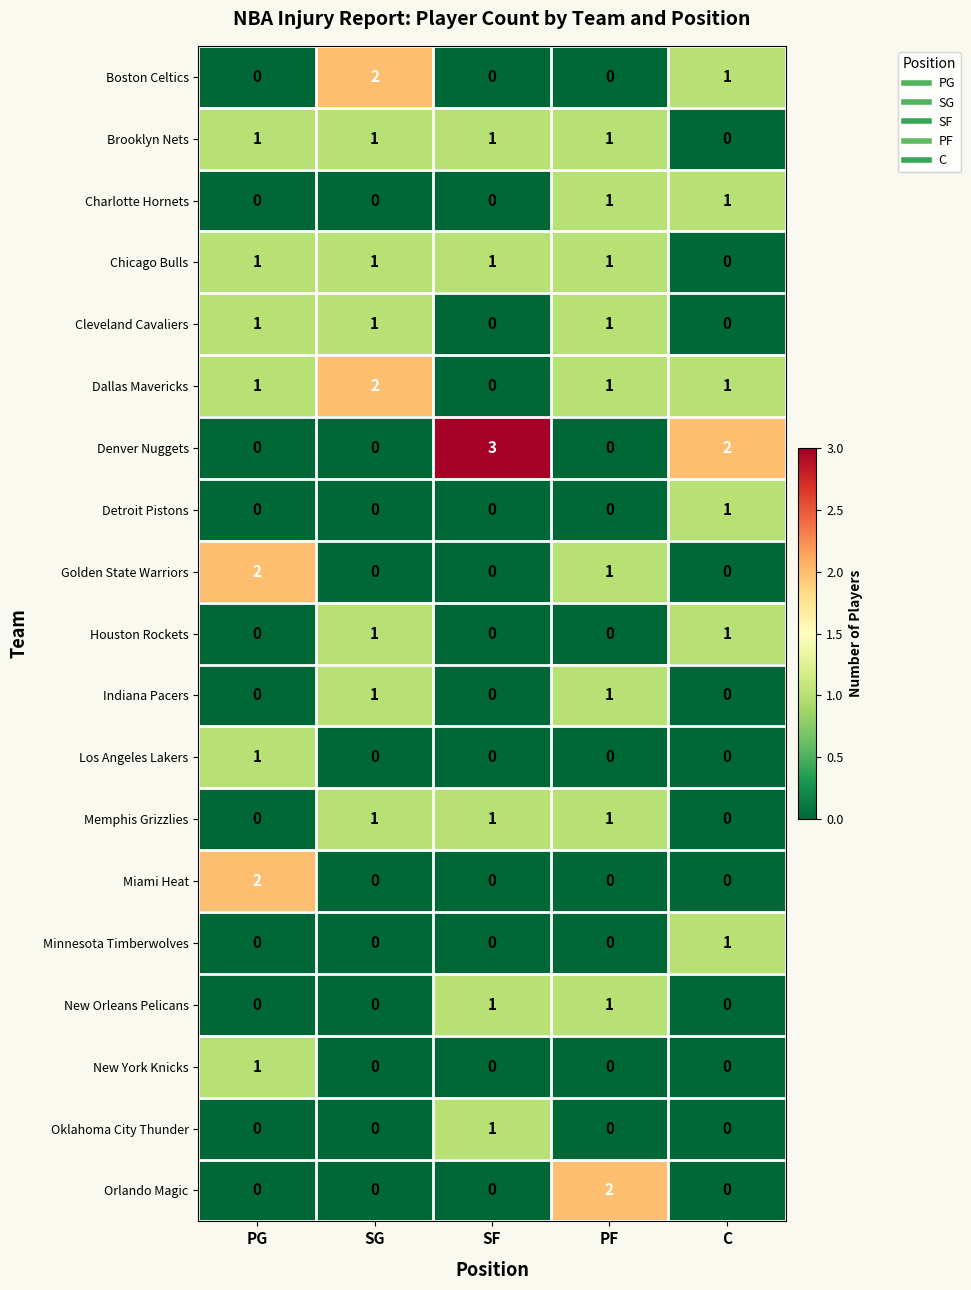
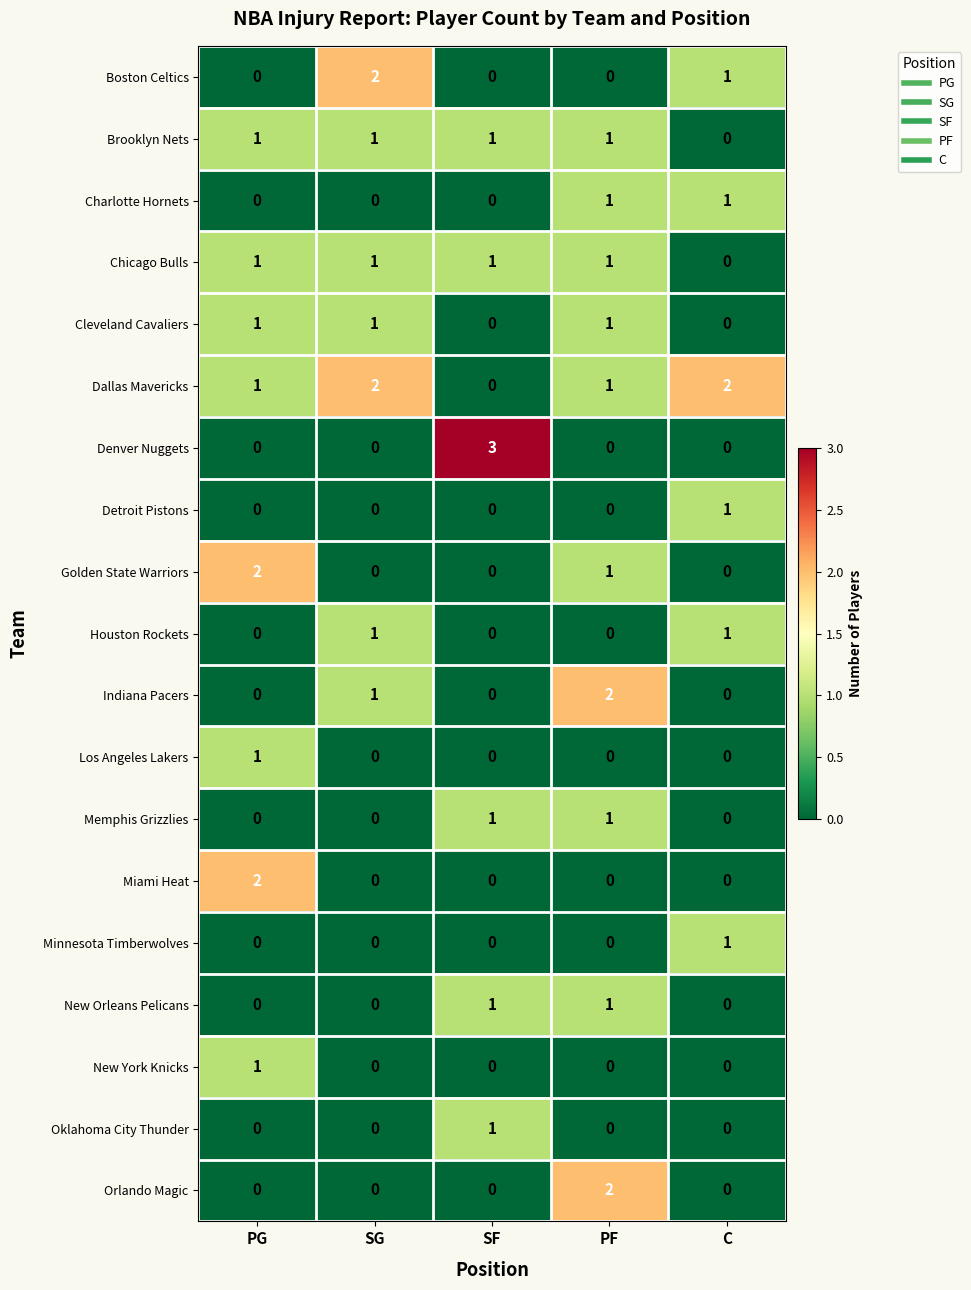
Dallas Mavericks, C: 1 -> 2
Denver Nuggets, C: 2 -> 0
Indiana Pacers, PF: 1 -> 2
Memphis Grizzlies, SG: 1 -> 0
